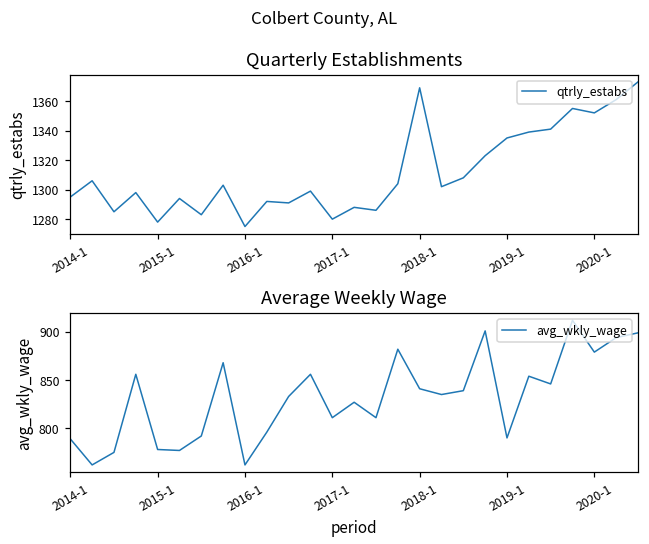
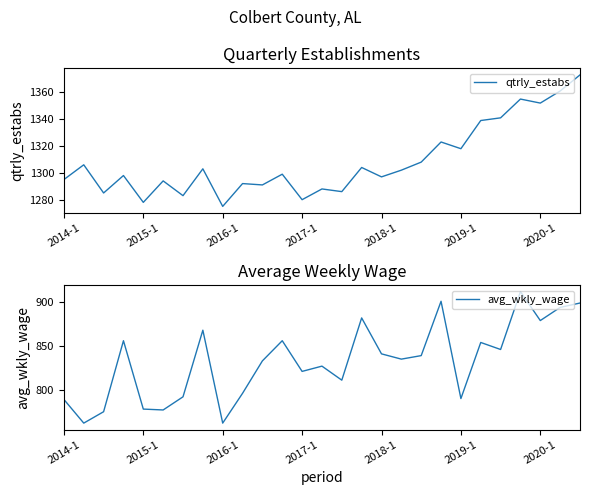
Quarterly Establishments, 2018-1: 1369 -> 1297
Quarterly Establishments, 2019-1: 1335 -> 1318
Average Weekly Wage, 2017-1: 810 -> 820
